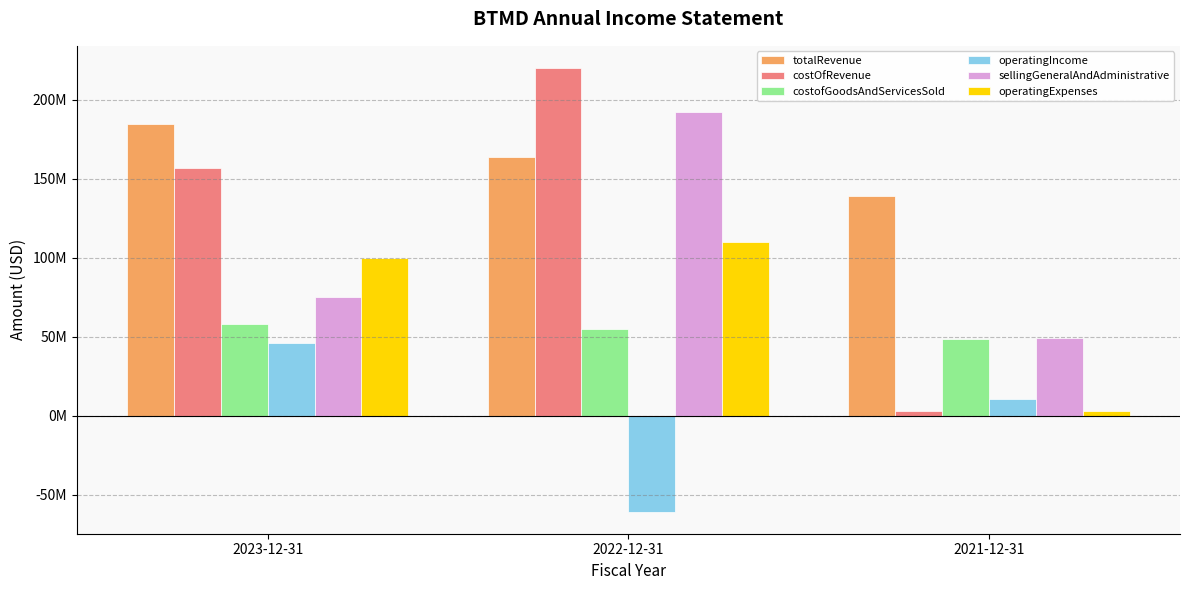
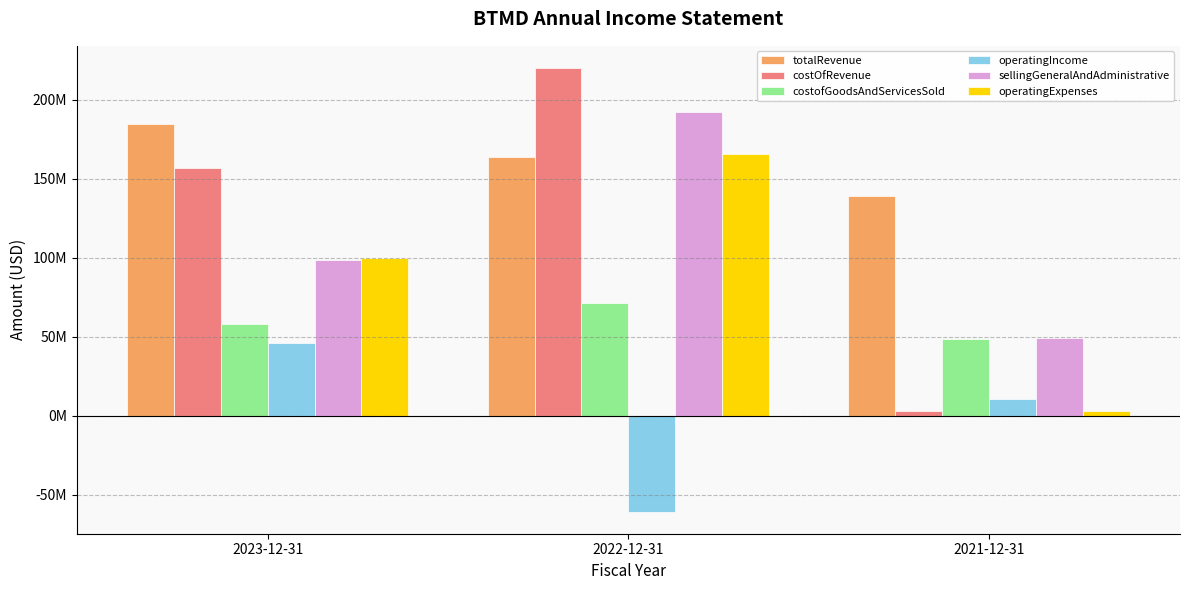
sellingGeneralAndAdministrative, 2023-12-31: 75000000 -> 99000000
costofGoodsAndServicesSold, 2022-12-31: 55000000 -> 72000000
operatingExpenses, 2022-12-31: 110000000 -> 165000000
